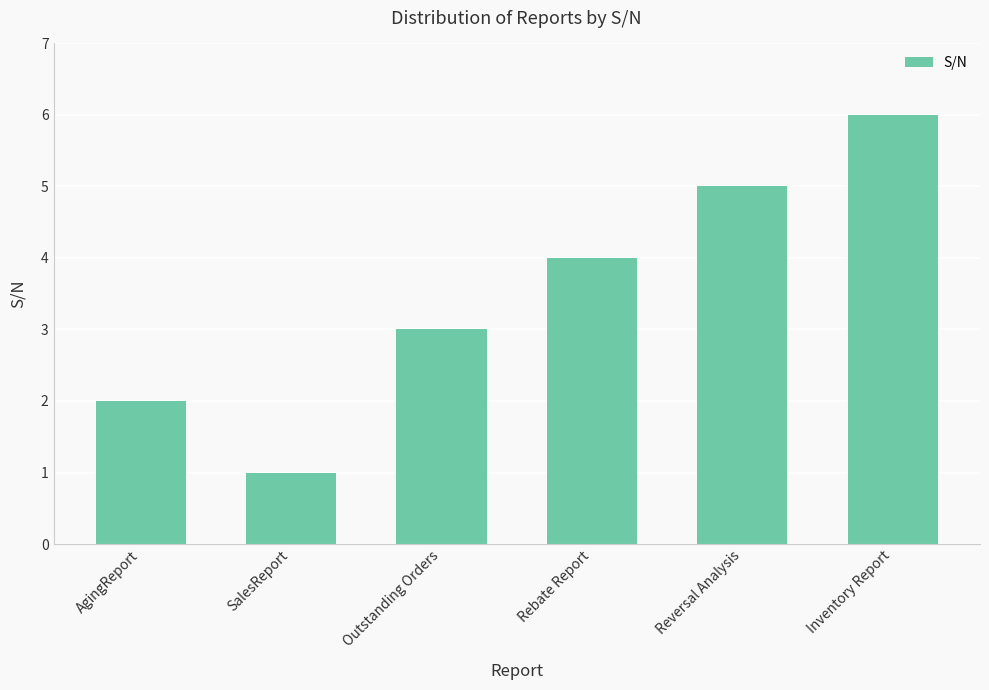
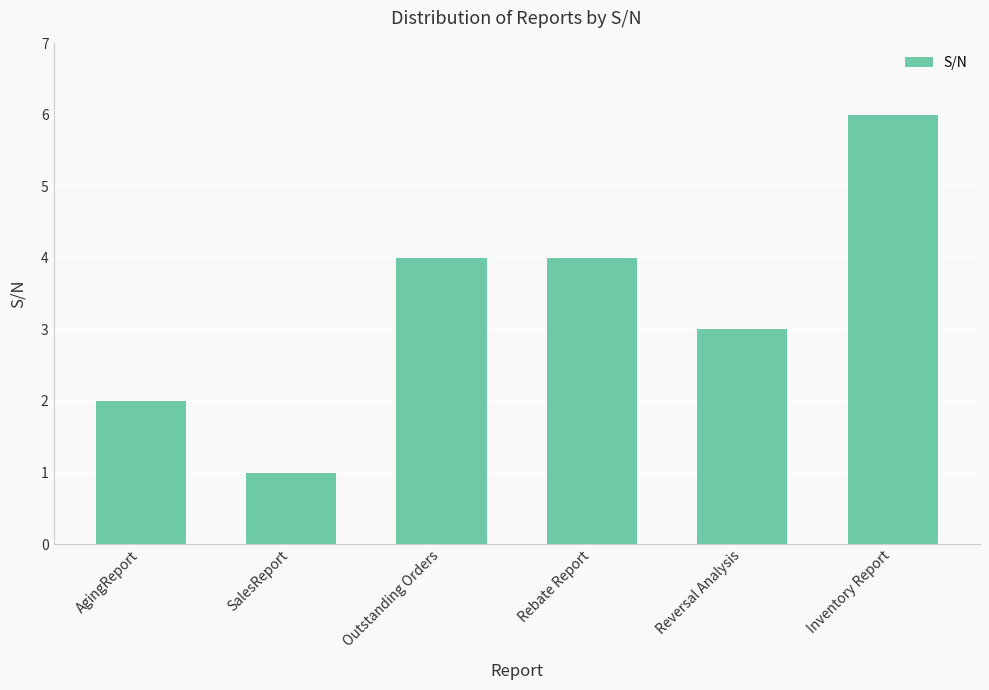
Outstanding Orders: 3 -> 4
Reversal Analysis: 5 -> 3
